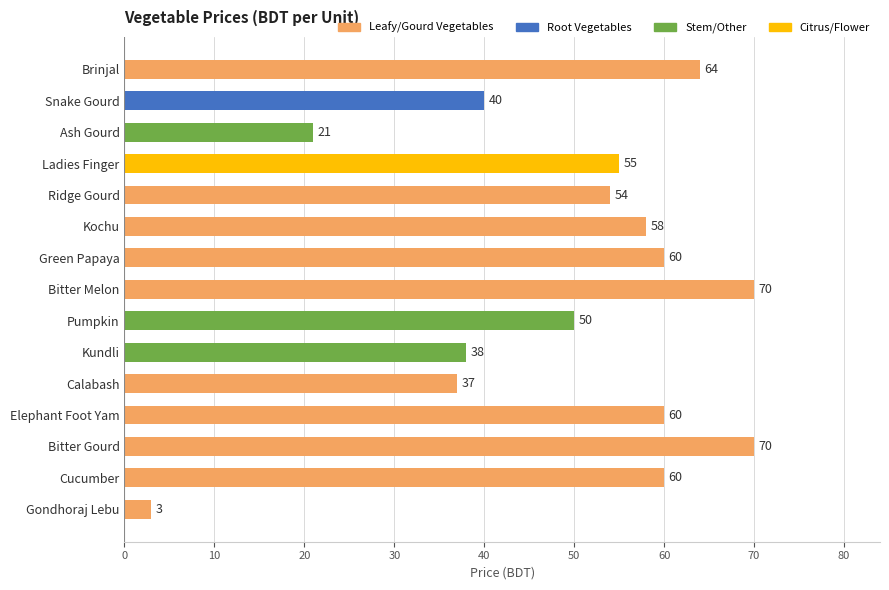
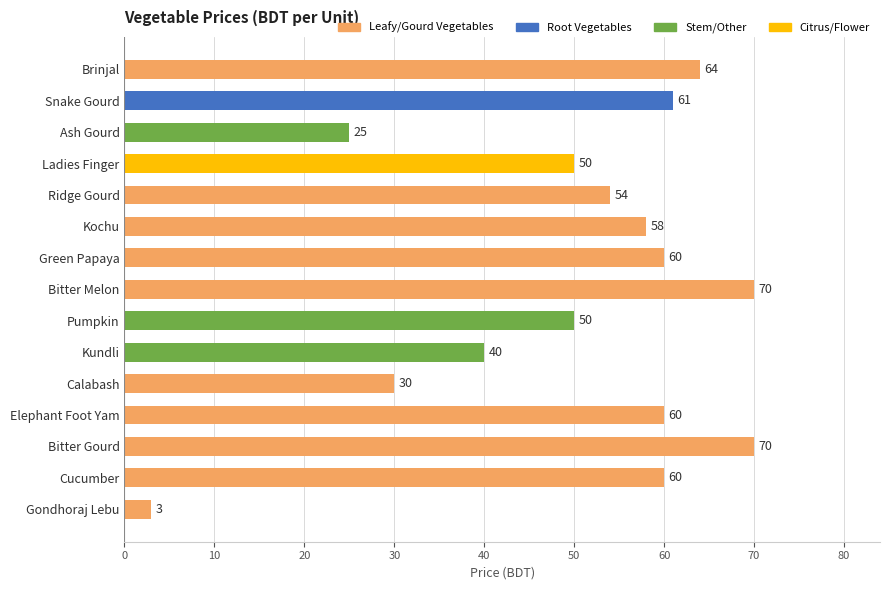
Snake Gourd: 40 -> 61
Ash Gourd: 21 -> 25
Ladies Finger: 55 -> 50
Kundli: 38 -> 40
Calabash: 37 -> 30
